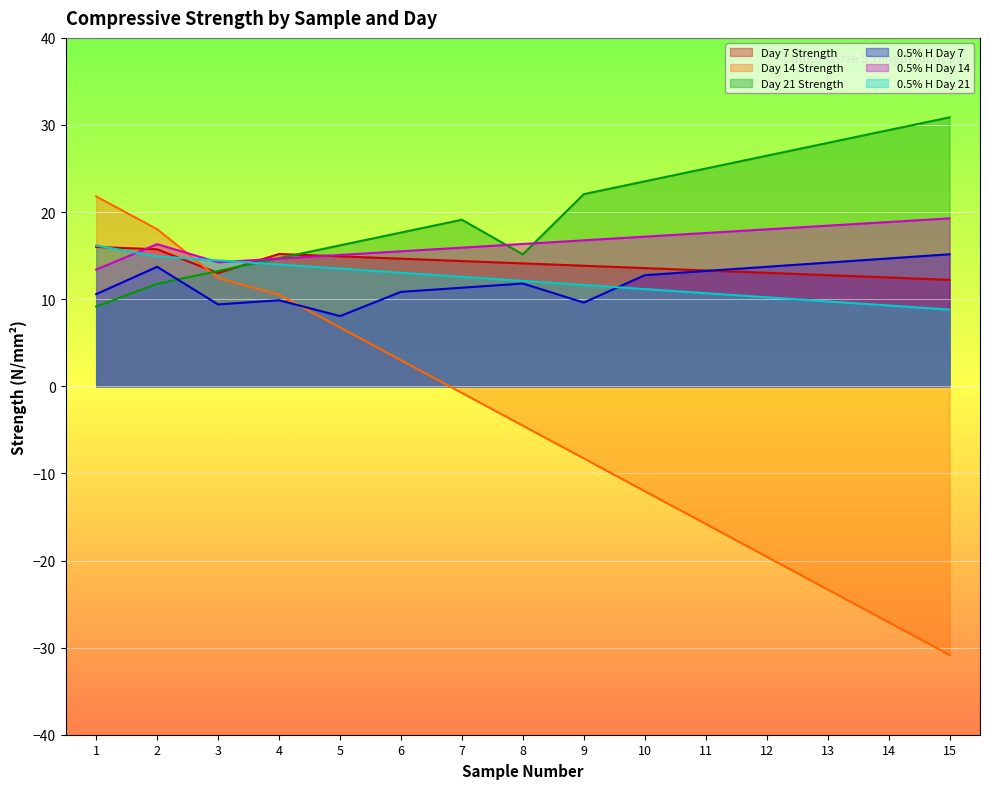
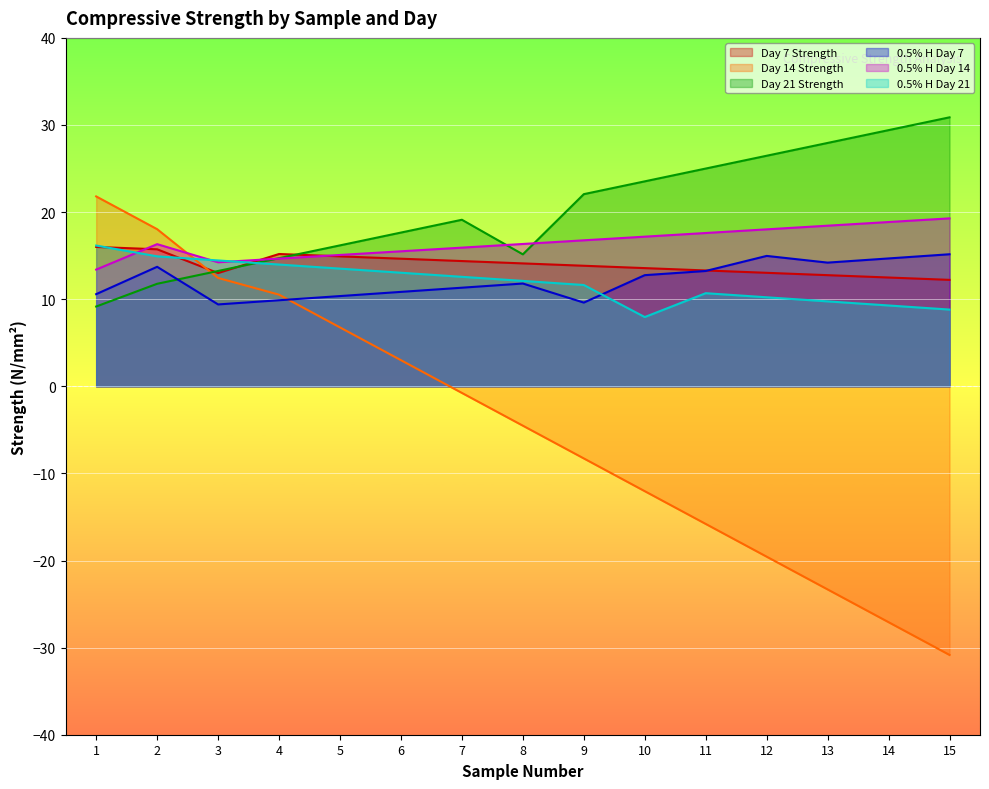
0.5% H Day 7, 5: 8 -> 10
0.5% H Day 21, 10: 11 -> 8
0.5% H Day 7, 12: 14 -> 15
